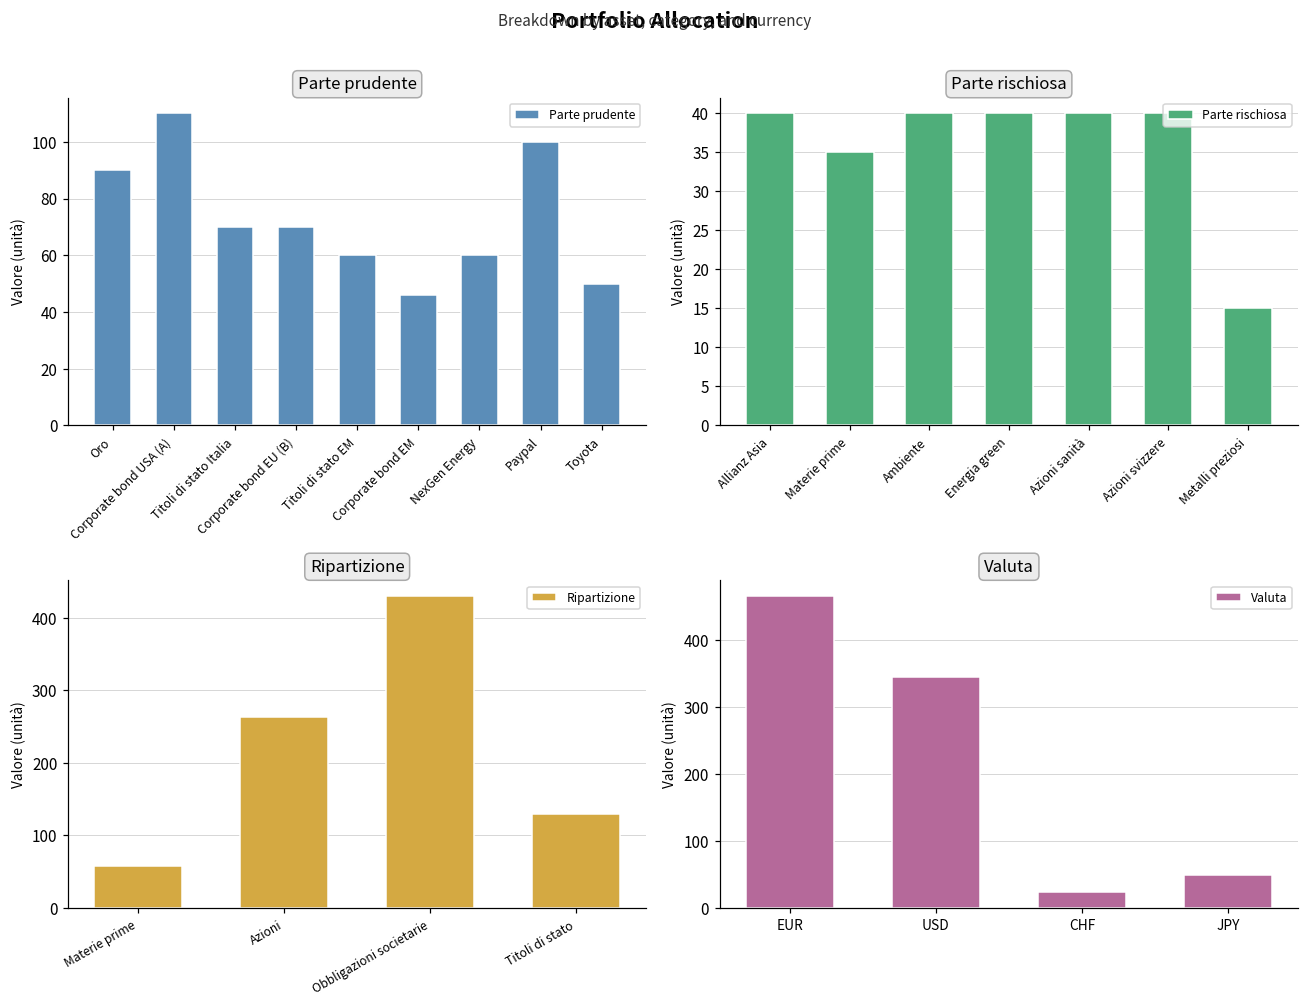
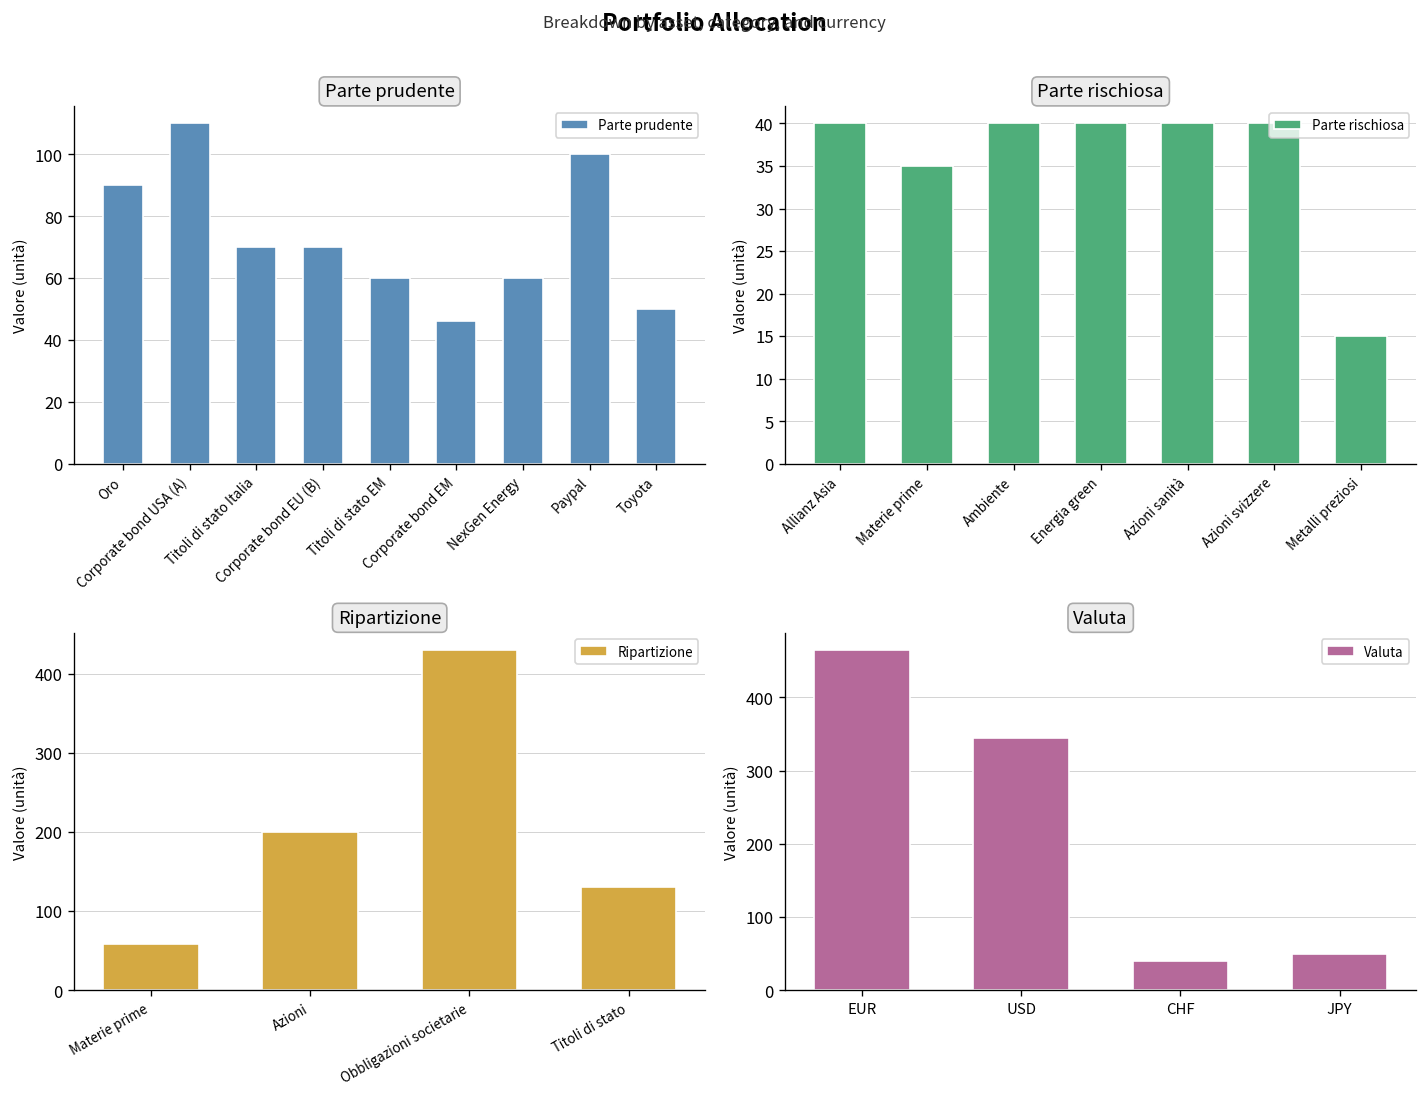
Ripartizione, Azioni: 260 -> 200
Valuta, CHF: 20 -> 40
